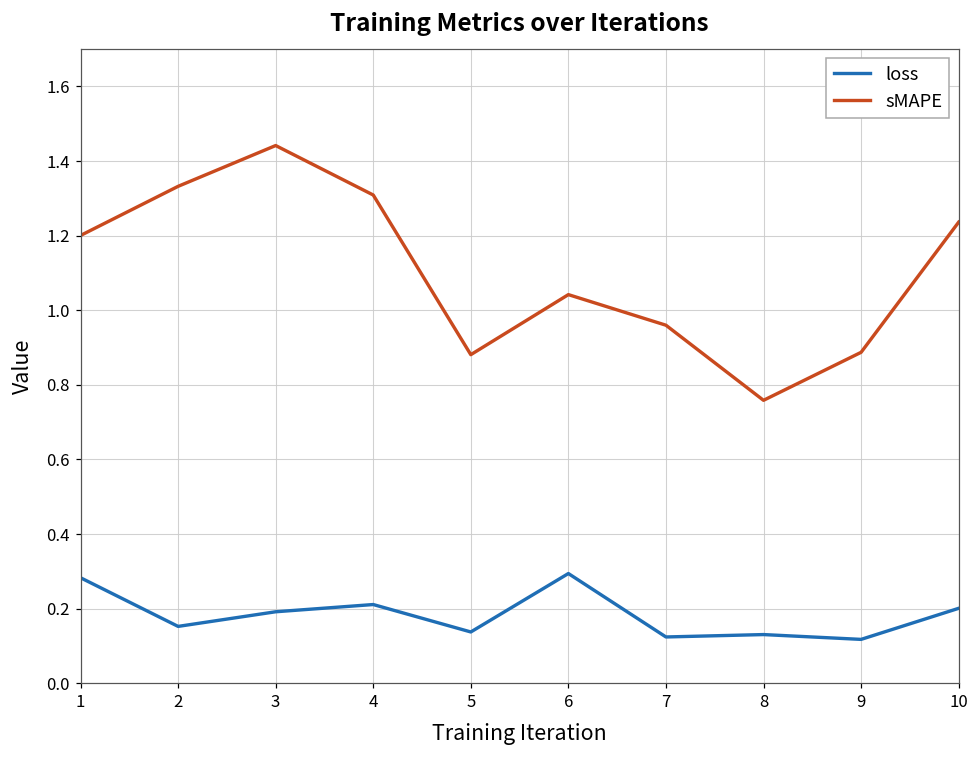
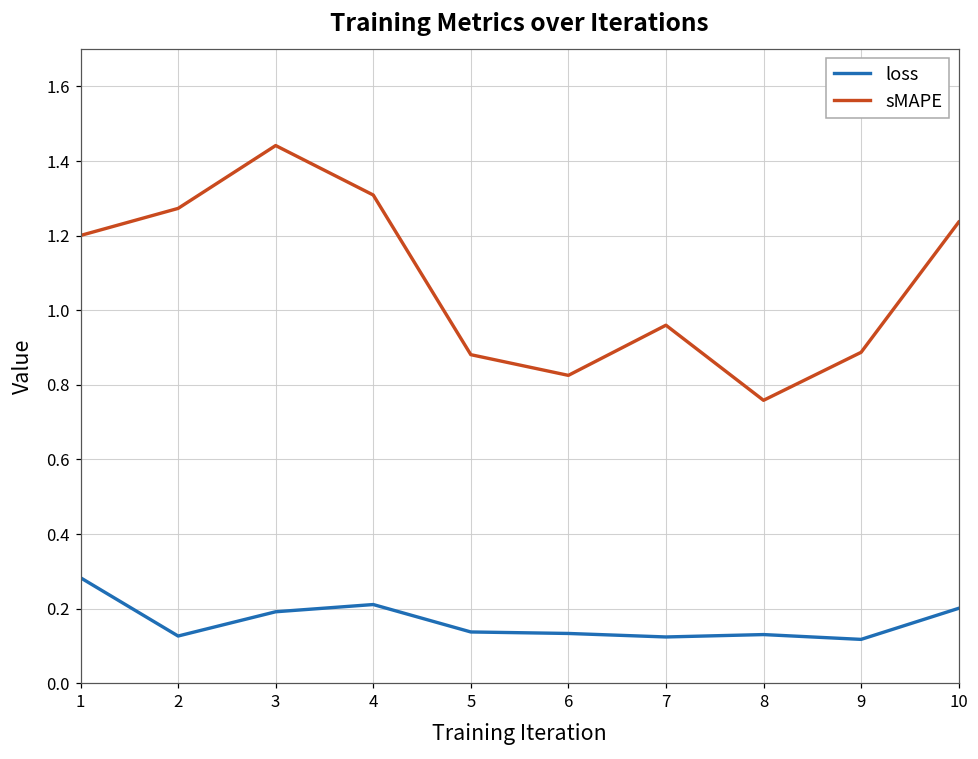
loss, 2: 0.15 -> 0.13
sMAPE, 2: 1.33 -> 1.27
loss, 6: 0.29 -> 0.13
sMAPE, 6: 1.04 -> 0.83
